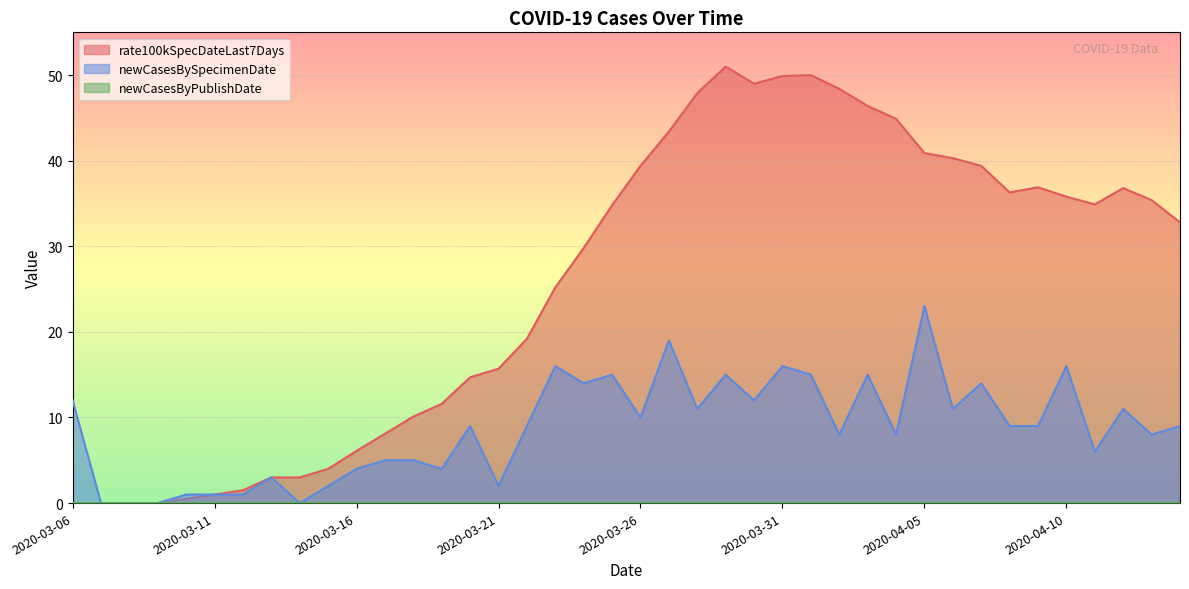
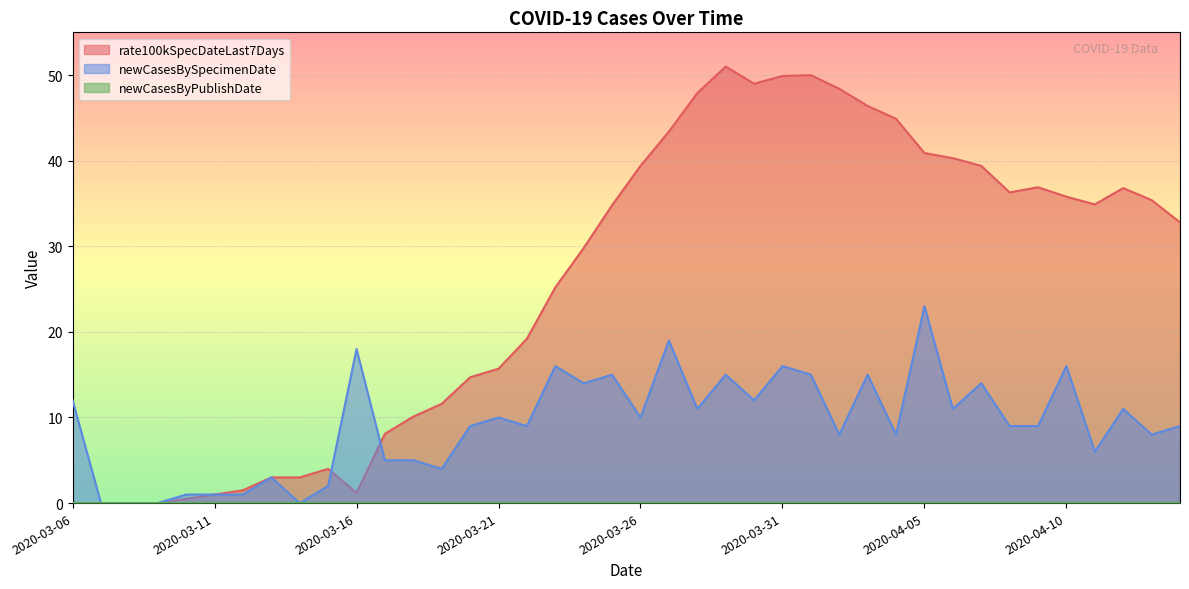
rate100kSpecDateLast7Days, 2020-03-16: 6 -> 1
newCasesBySpecimenDate, 2020-03-16: 4 -> 18
newCasesBySpecimenDate, 2020-03-21: 2 -> 10
